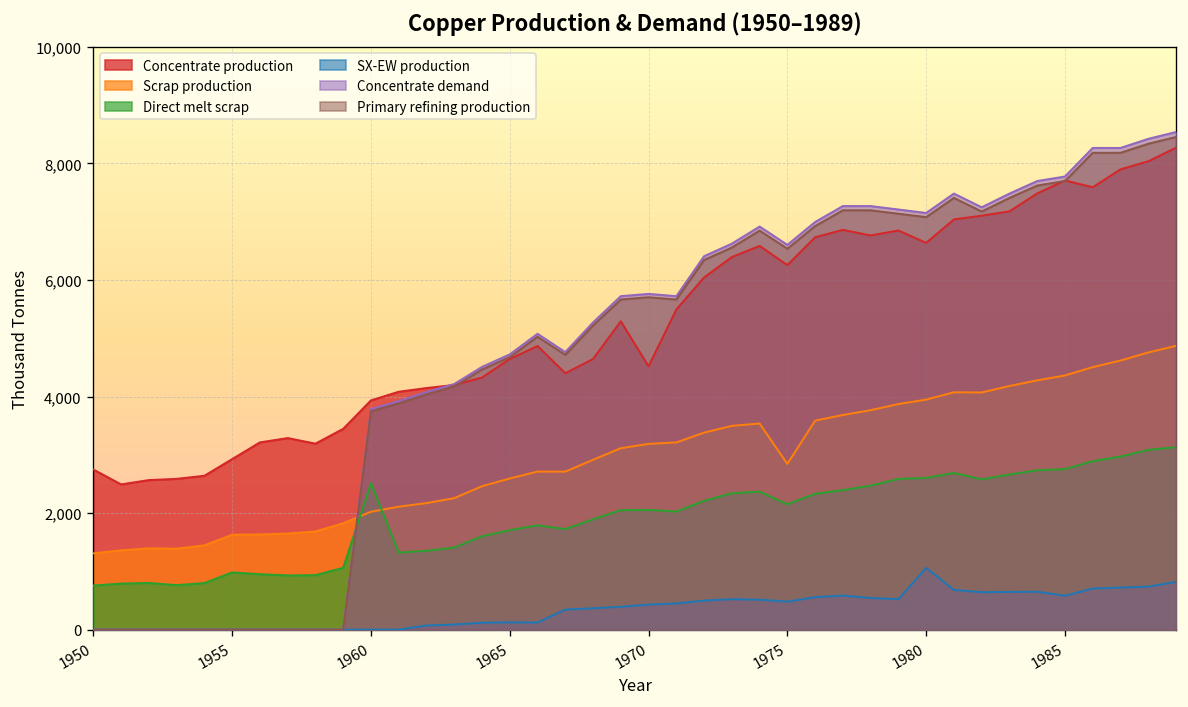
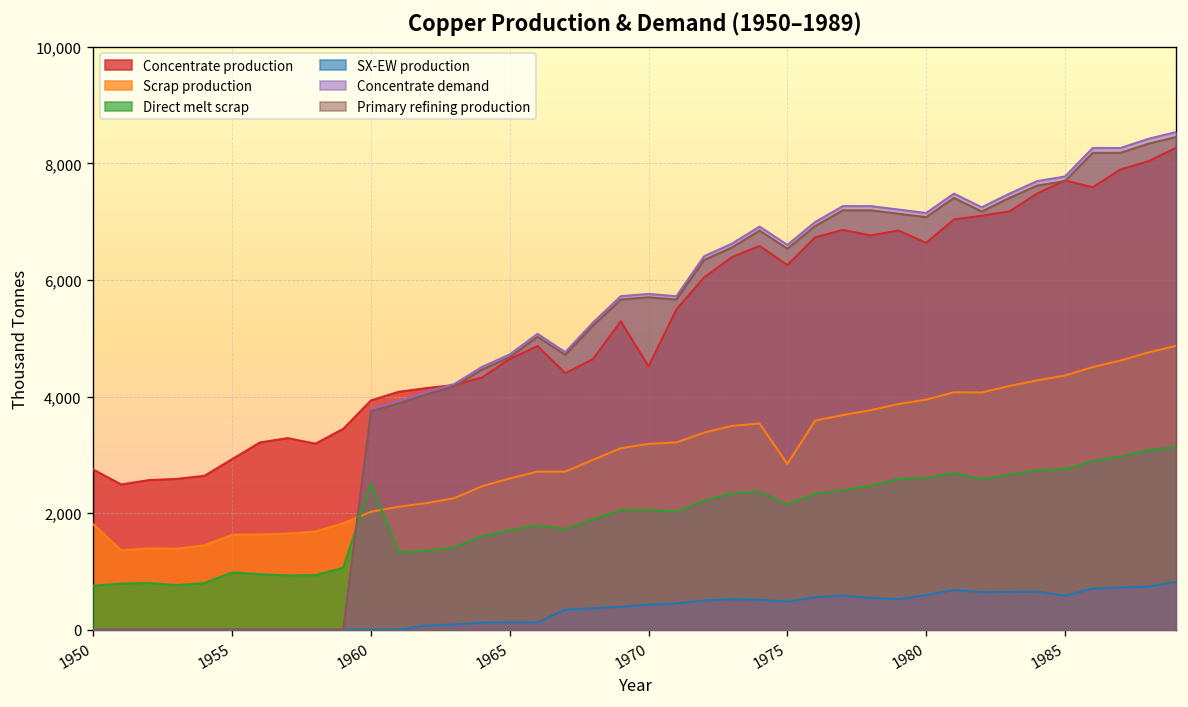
Scrap production, 1950: 1,300 -> 1,800
SX-EW production, 1980: 1,100 -> 600
